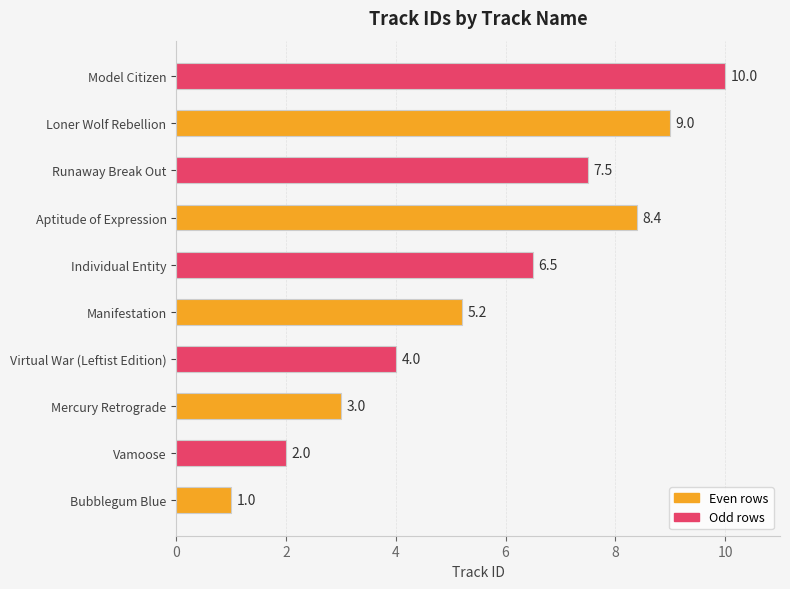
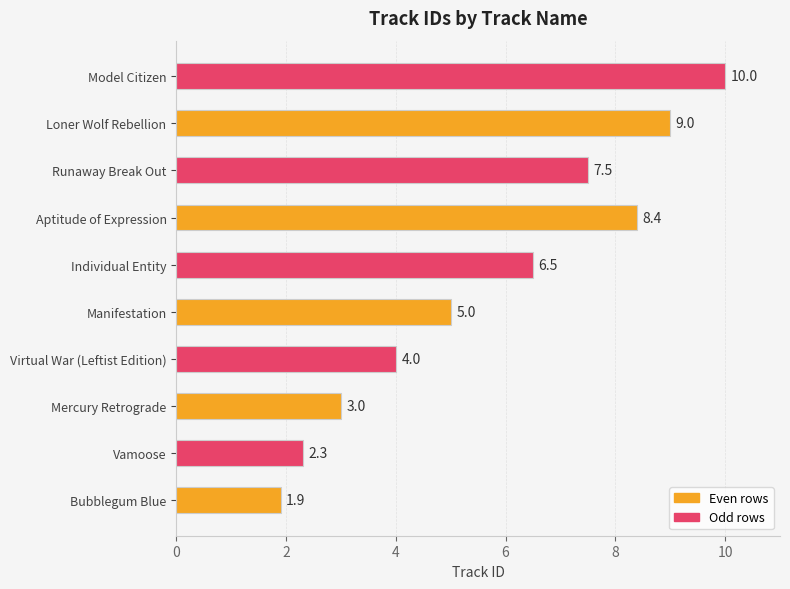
Manifestation: 5.2 -> 5.0
Vamoose: 2.0 -> 2.3
Bubblegum Blue: 1.0 -> 1.9
